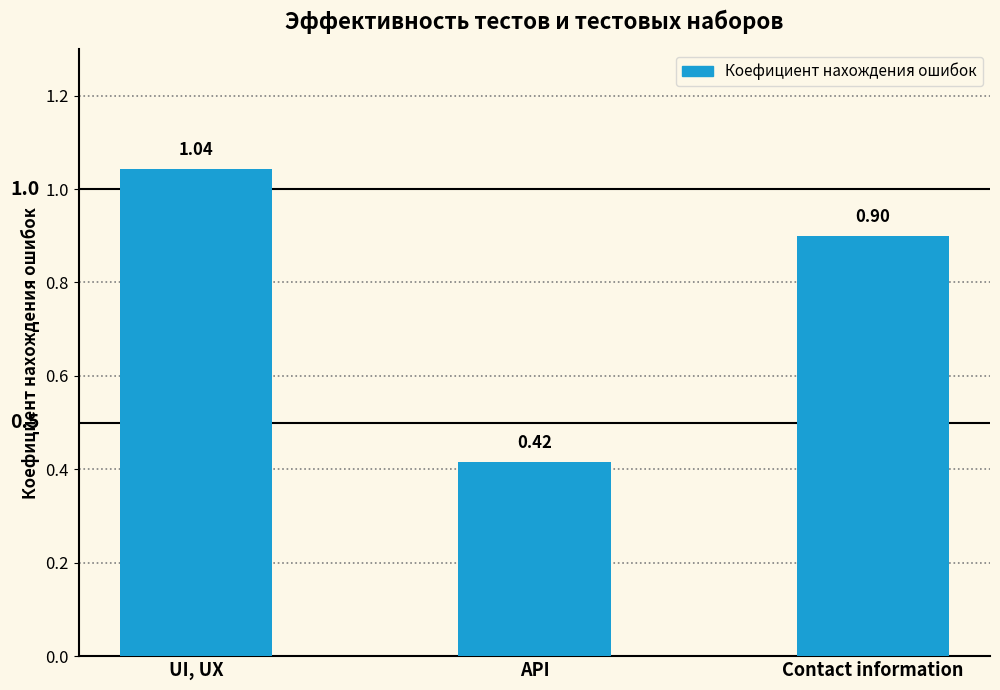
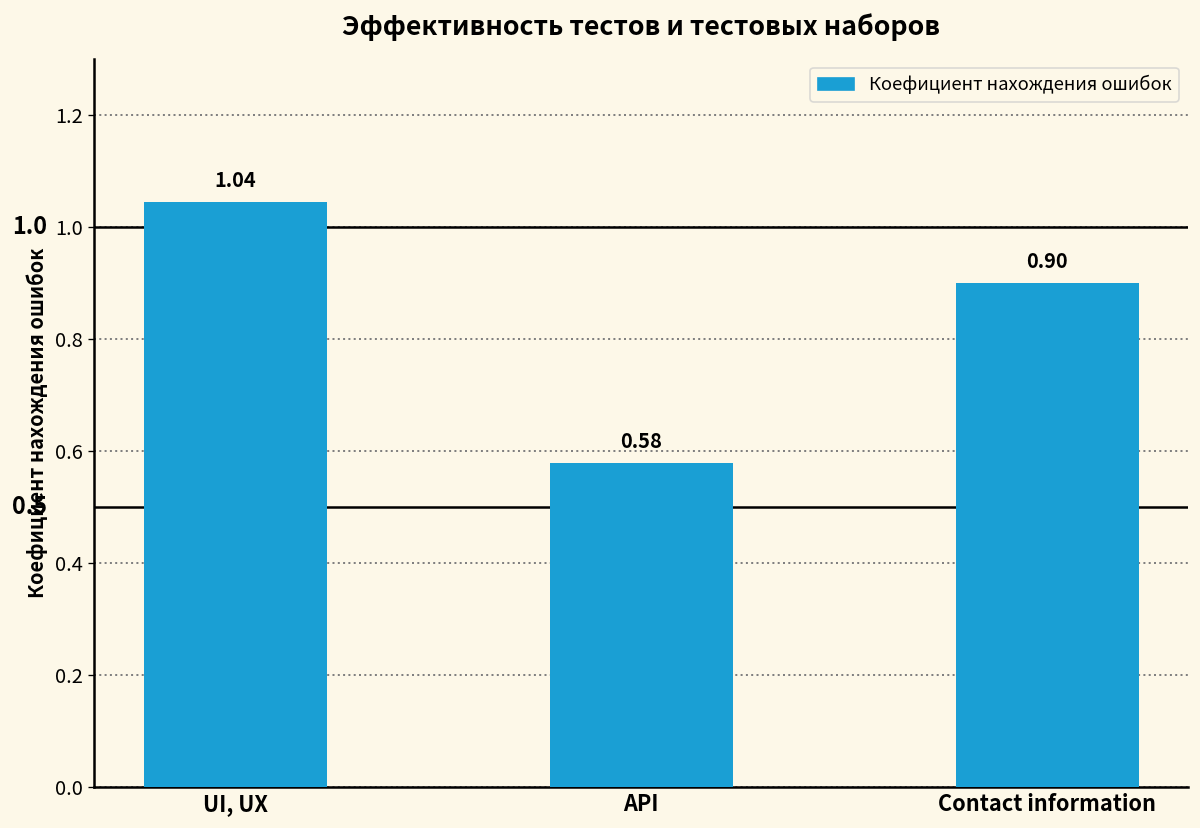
API: 0.42 -> 0.58
